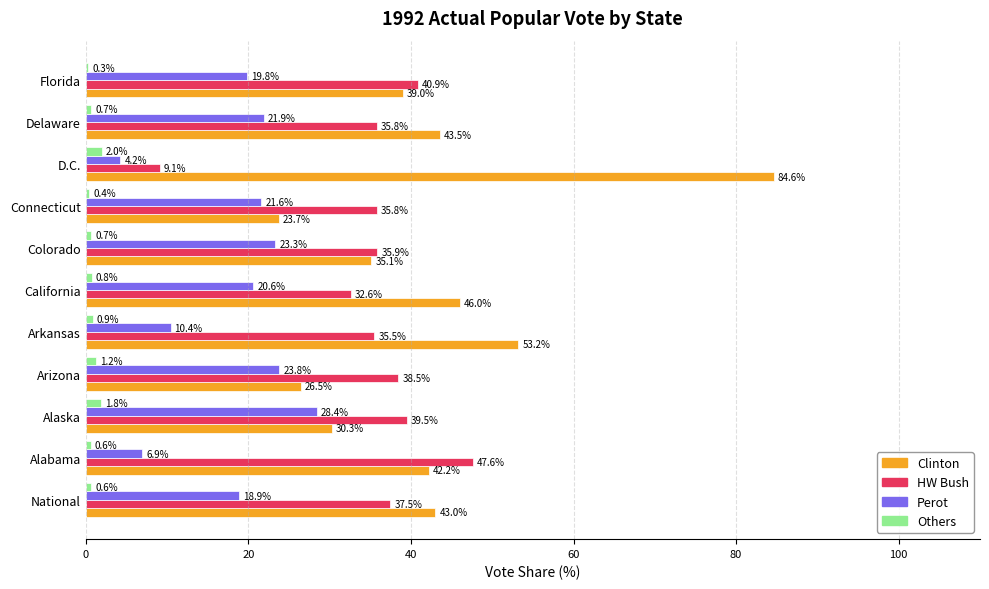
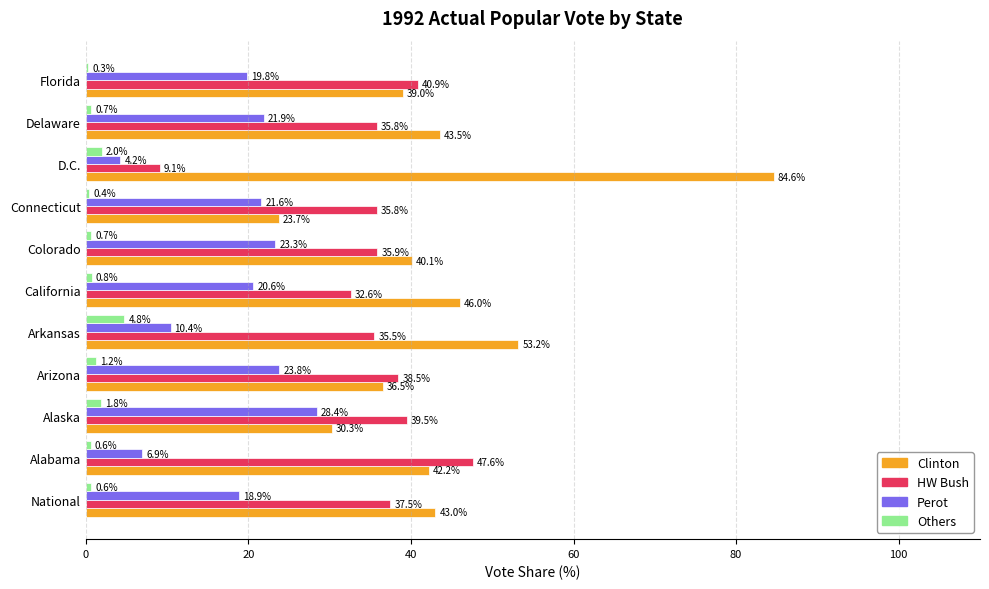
Clinton, Colorado: 35.1% -> 40.1%
Others, Arkansas: 0.9% -> 4.8%
Clinton, Arizona: 26.5% -> 36.5%
